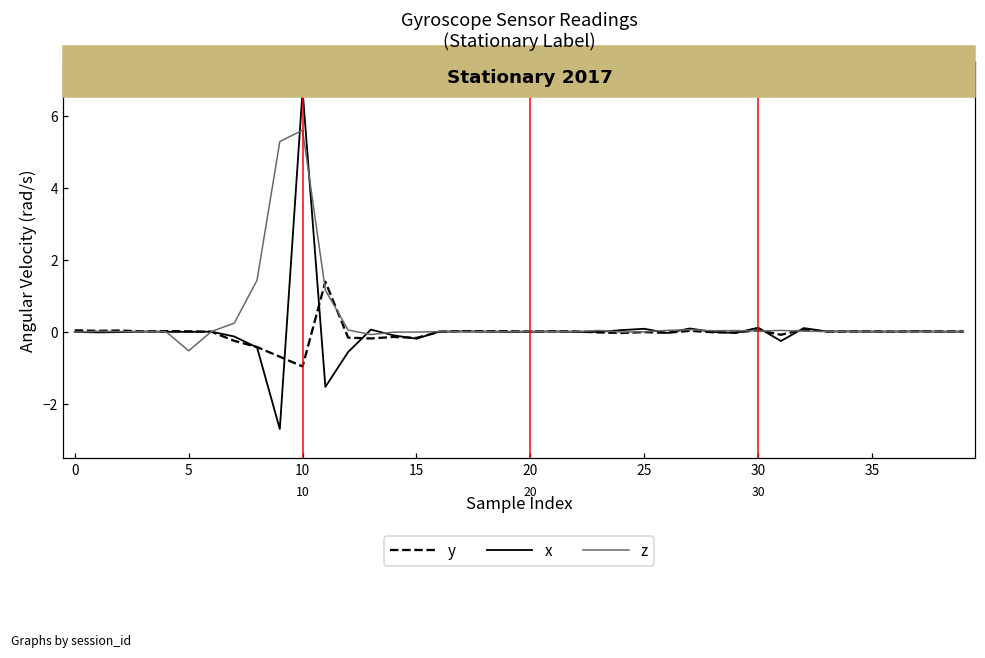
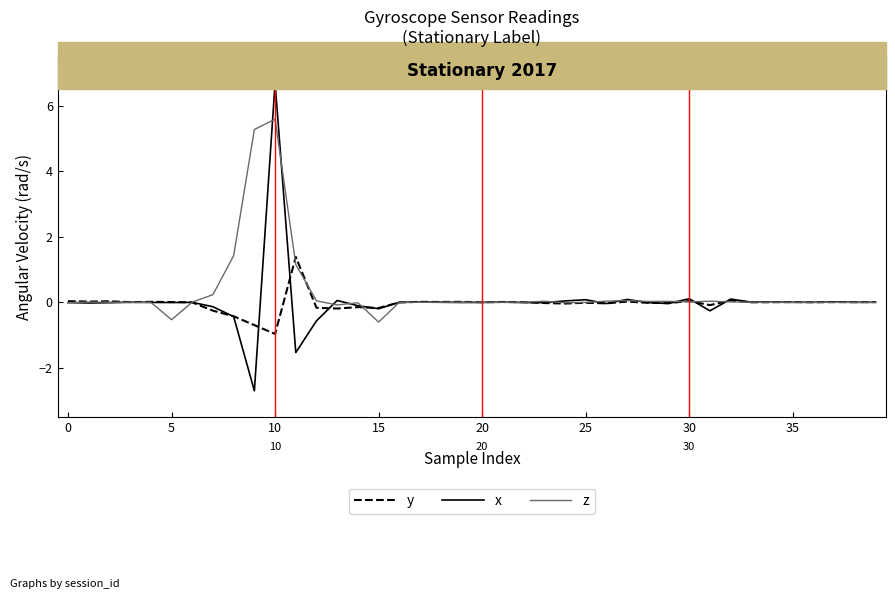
z, 15: 0.0 -> -0.6
